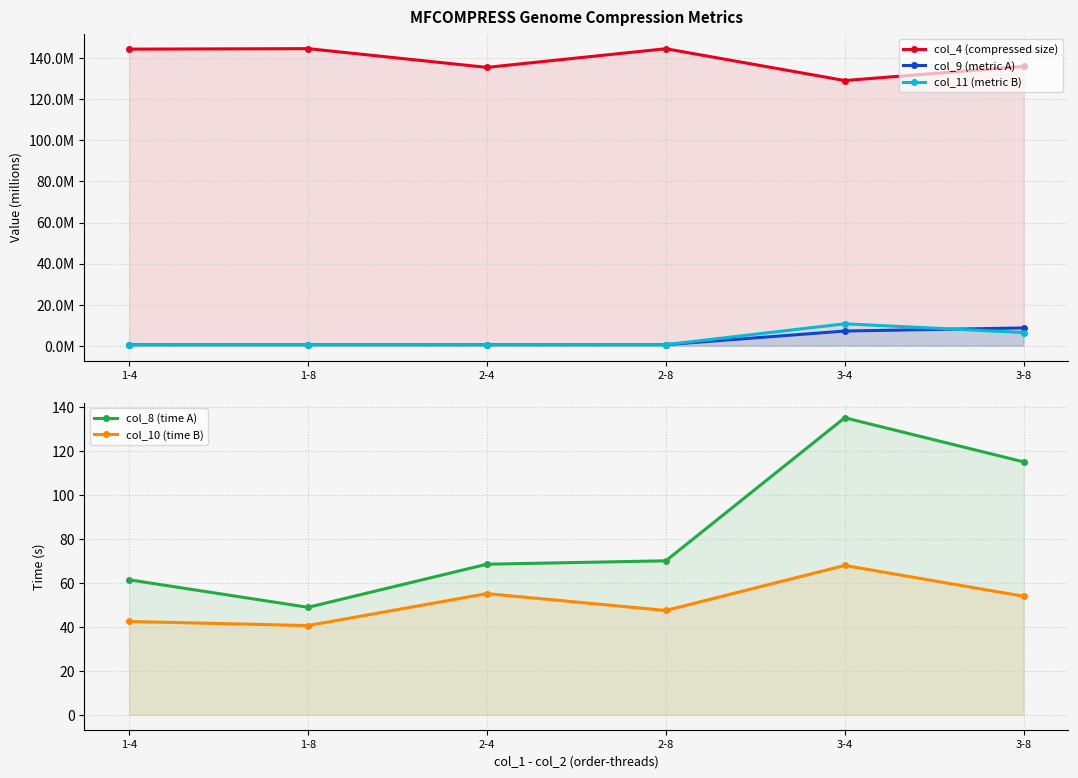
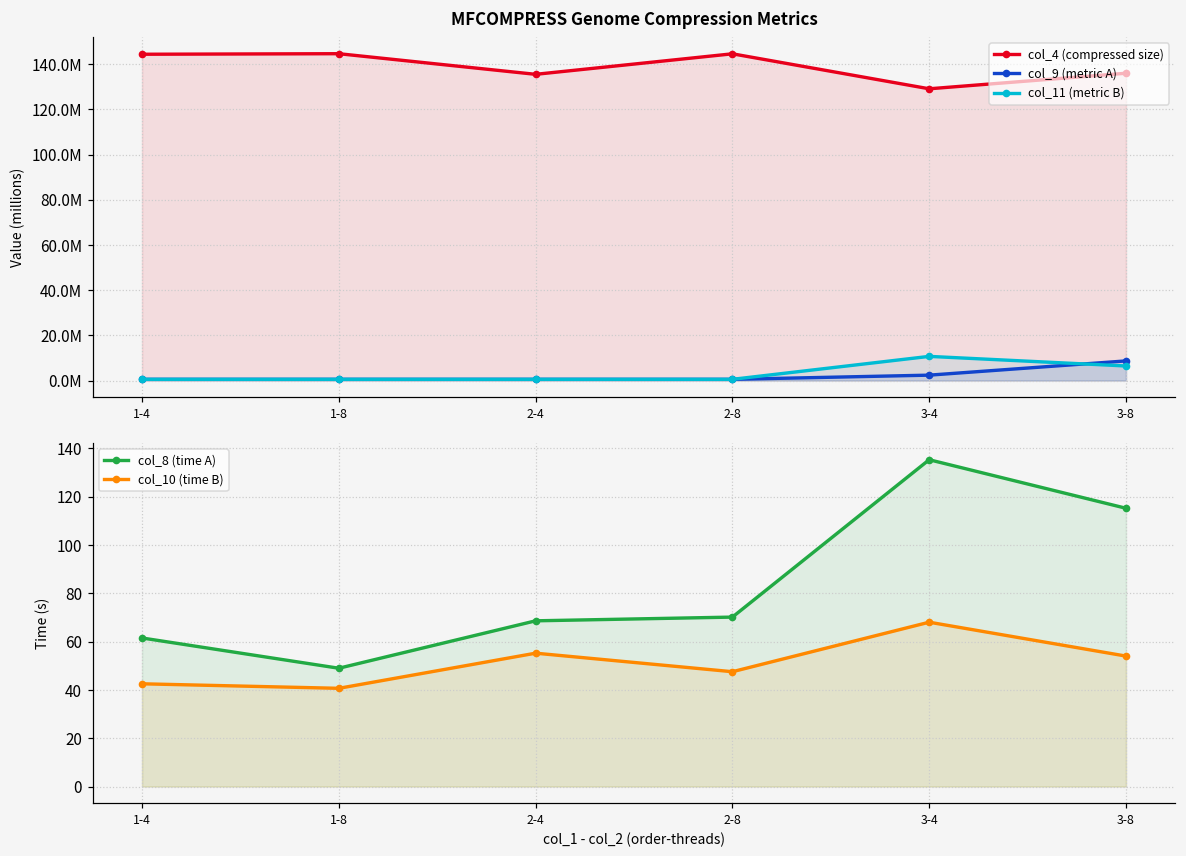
MFCOMPRESS Genome Compression Metrics, col_9 (metric A), 3-4: 7000000 -> 2000000
